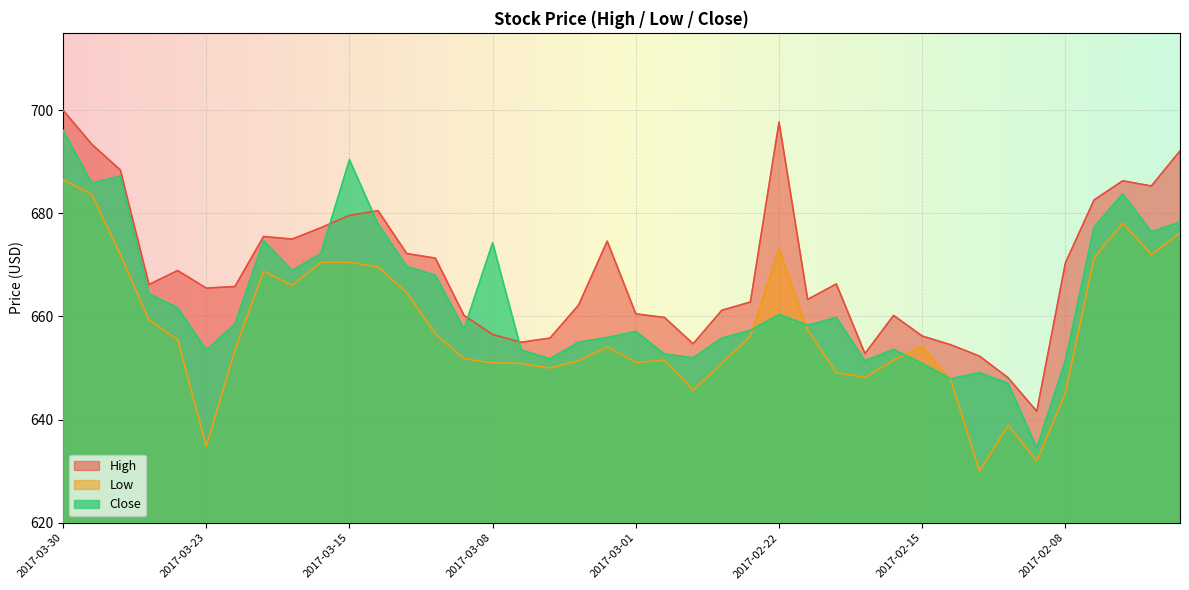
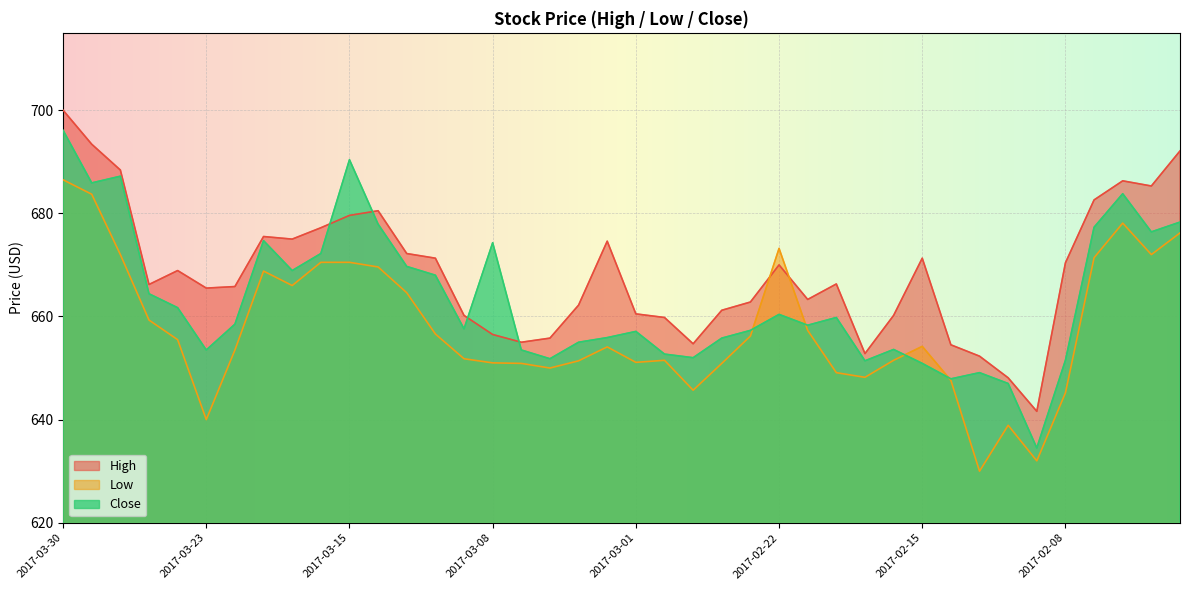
Low, 2017-03-23: 635 -> 640
High, 2017-02-22: 698 -> 670
High, 2017-02-15: 656 -> 671
